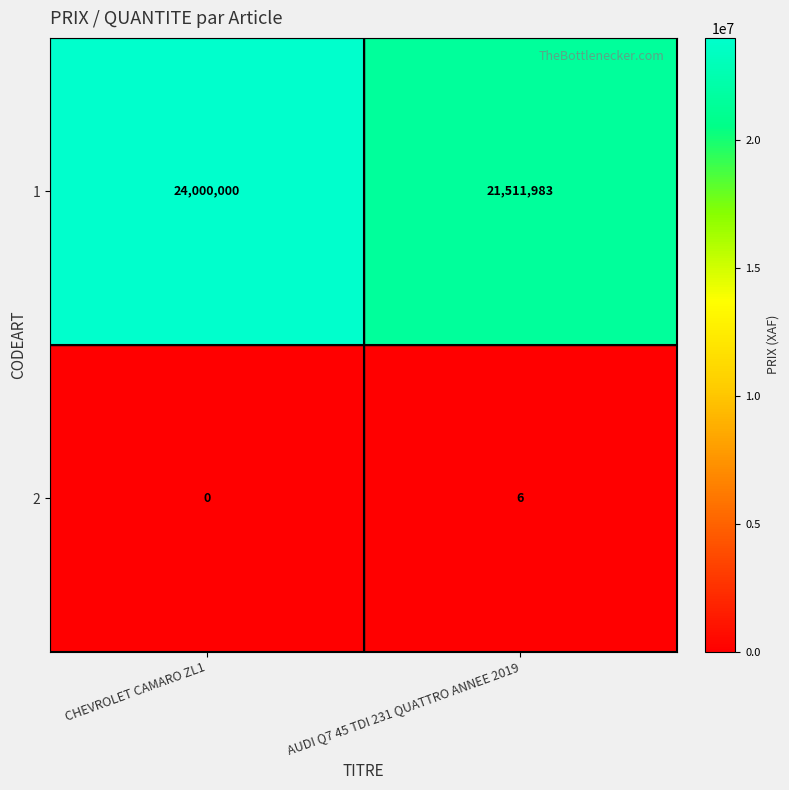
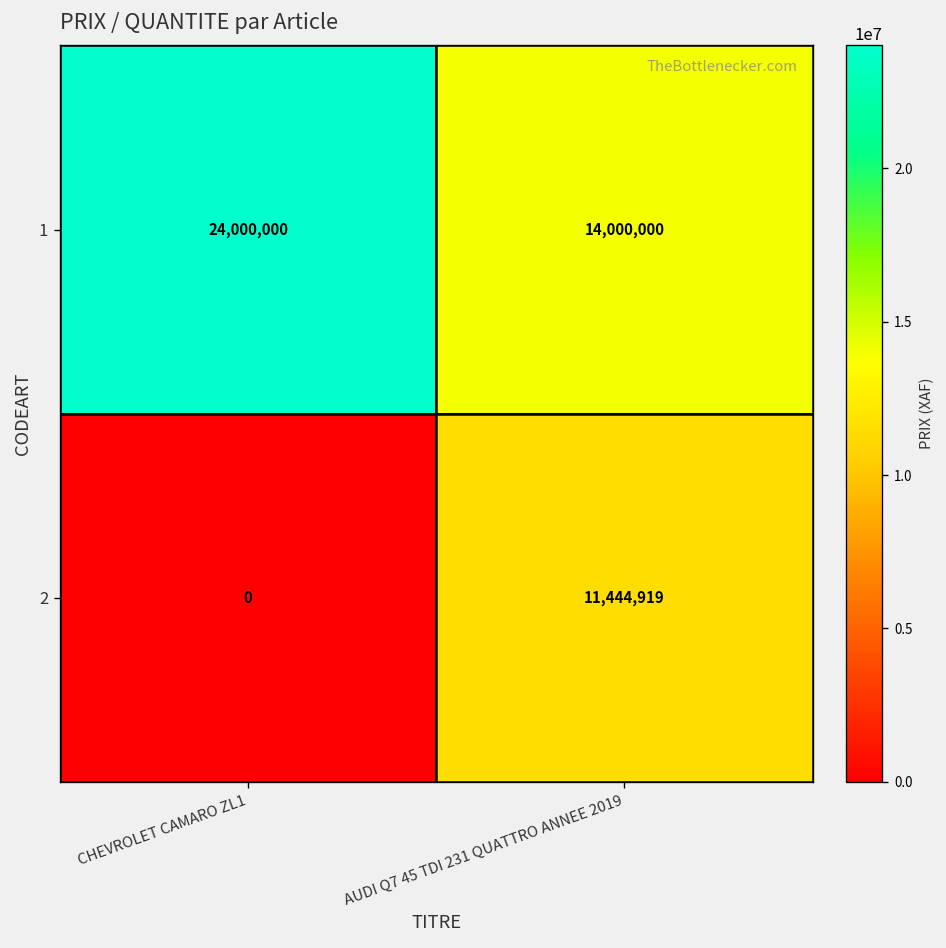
1, AUDI Q7 45 TDI 231 QUATTRO ANNEE 2019: 21,511,983 -> 14,000,000
2, AUDI Q7 45 TDI 231 QUATTRO ANNEE 2019: 6 -> 11,444,919
